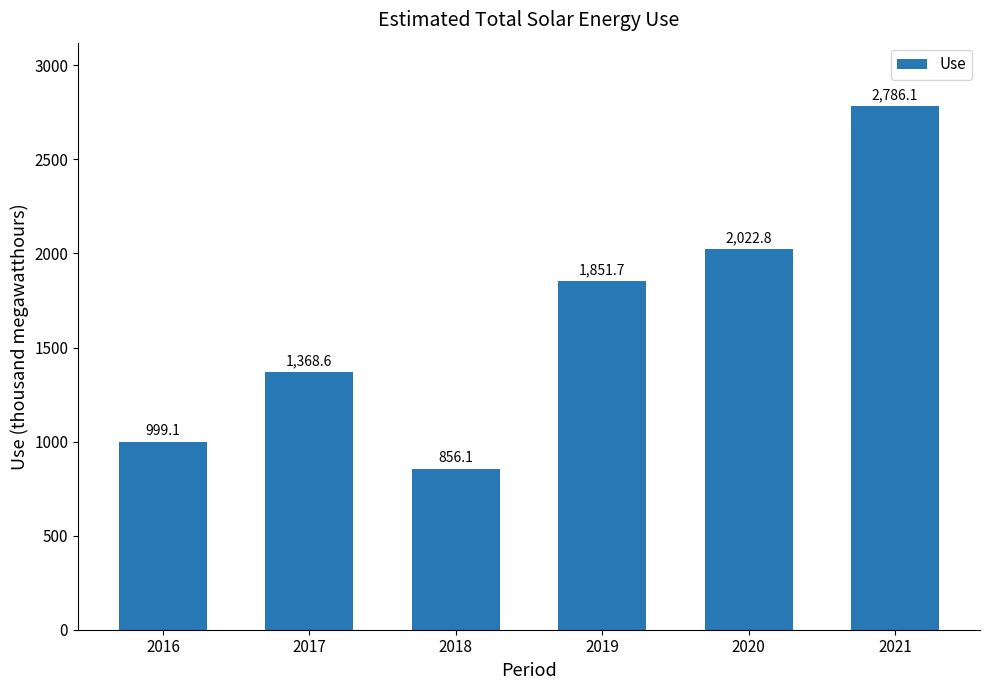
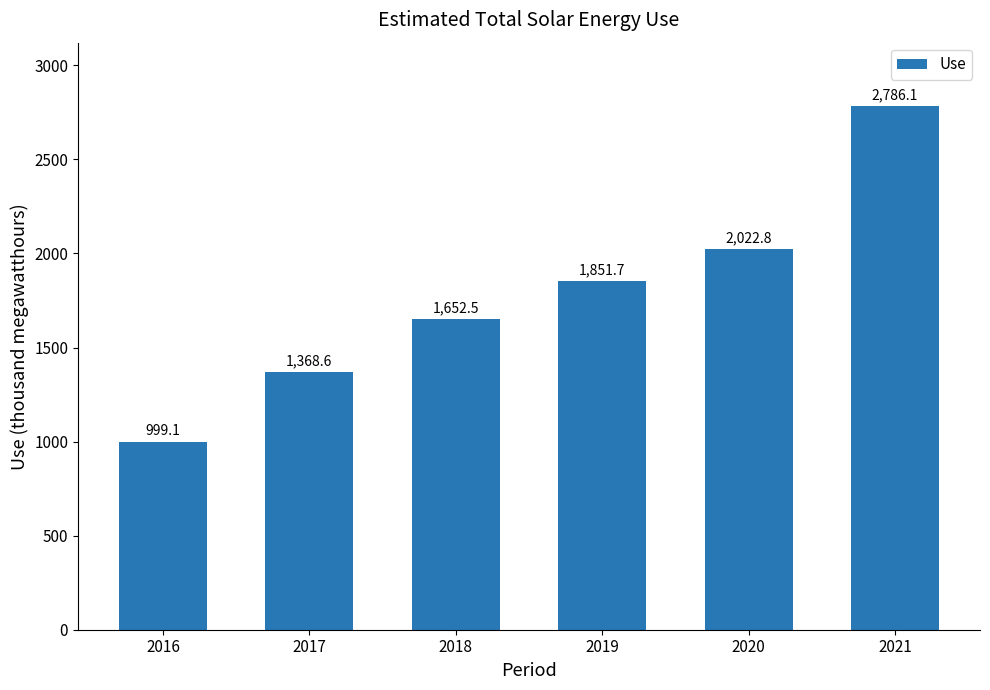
2018: 856.1 -> 1,652.5
